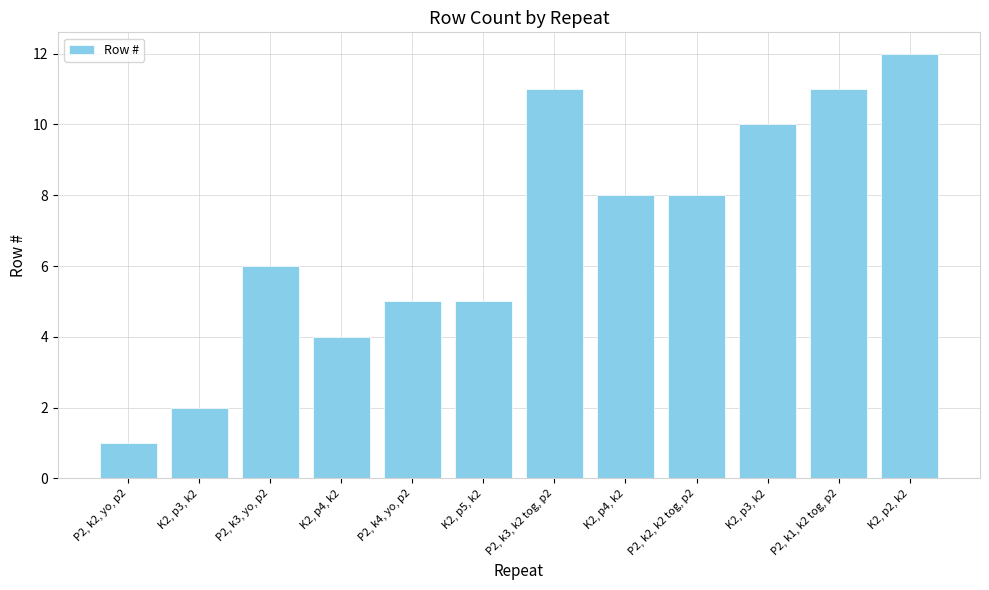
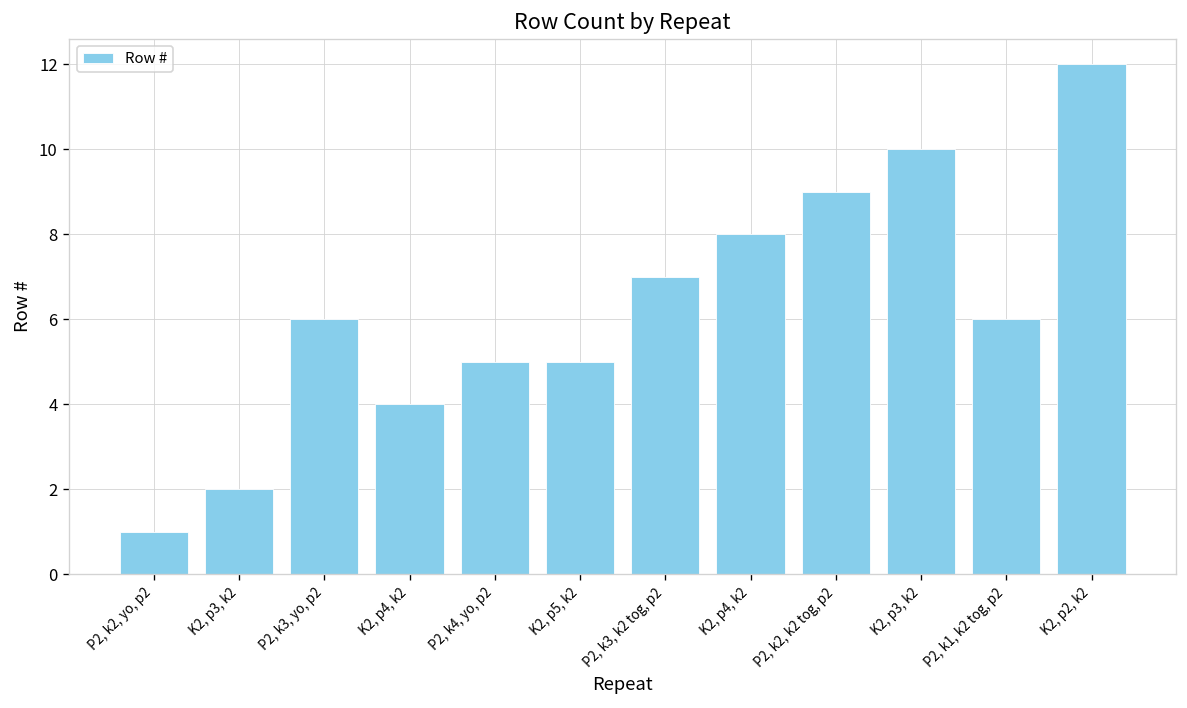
P2, k3, k2 tog, p2: 11 -> 7
P2, k2, k2 tog, p2: 8 -> 9
P2, k1, k2 tog, p2: 11 -> 6
